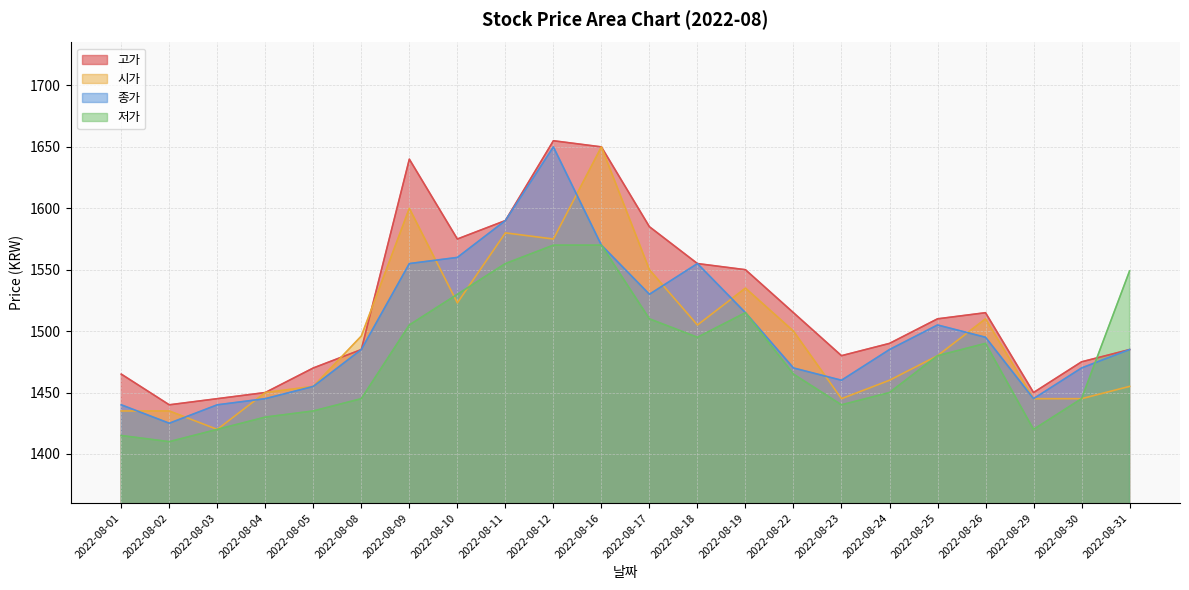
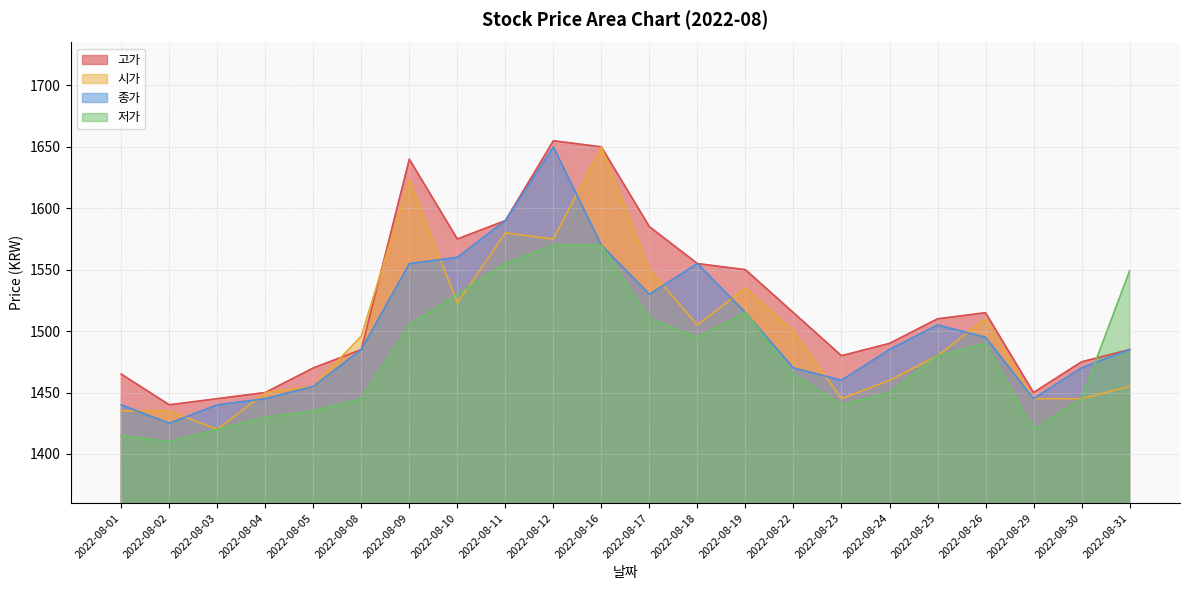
시가, 2022-08-09: 1600 -> 1623
